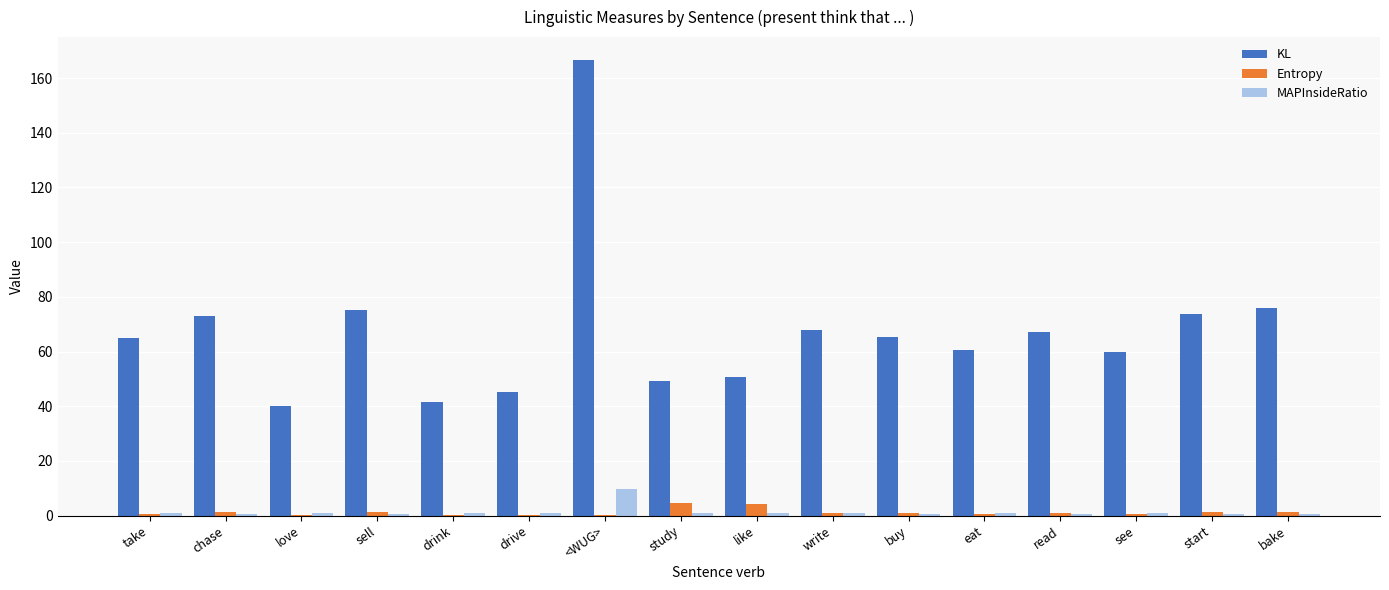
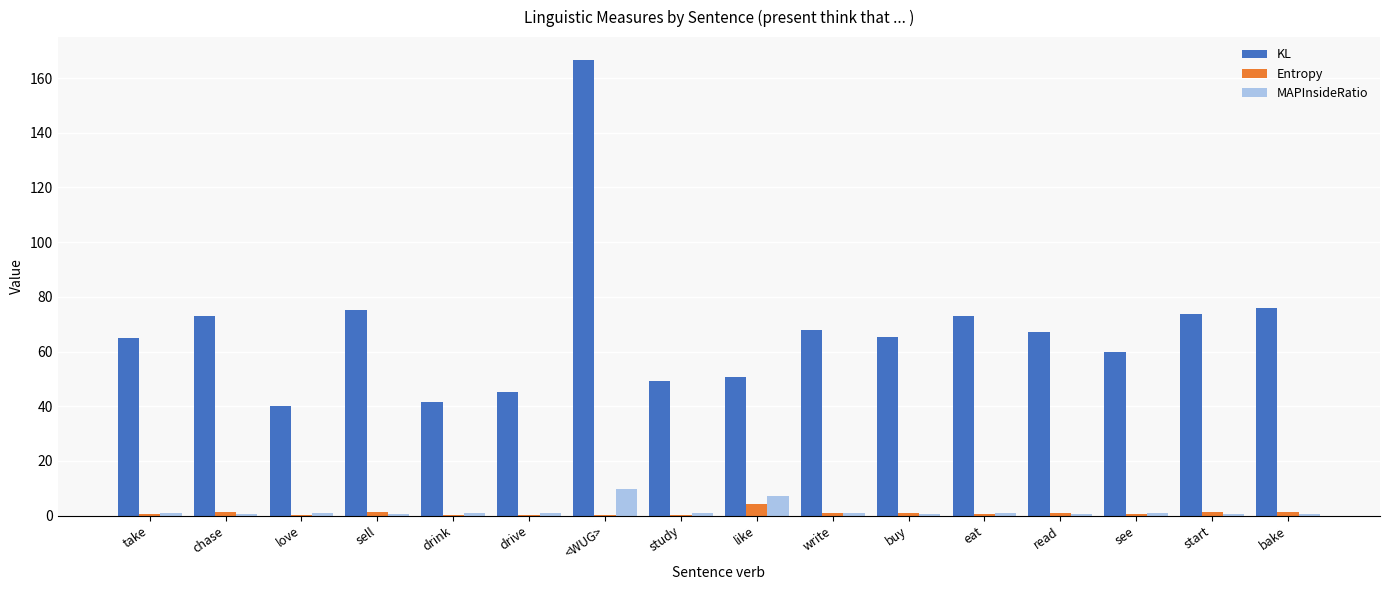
Entropy, study: 5 -> 0
MAPInsideRatio, like: 1 -> 7
KL, eat: 61 -> 73
